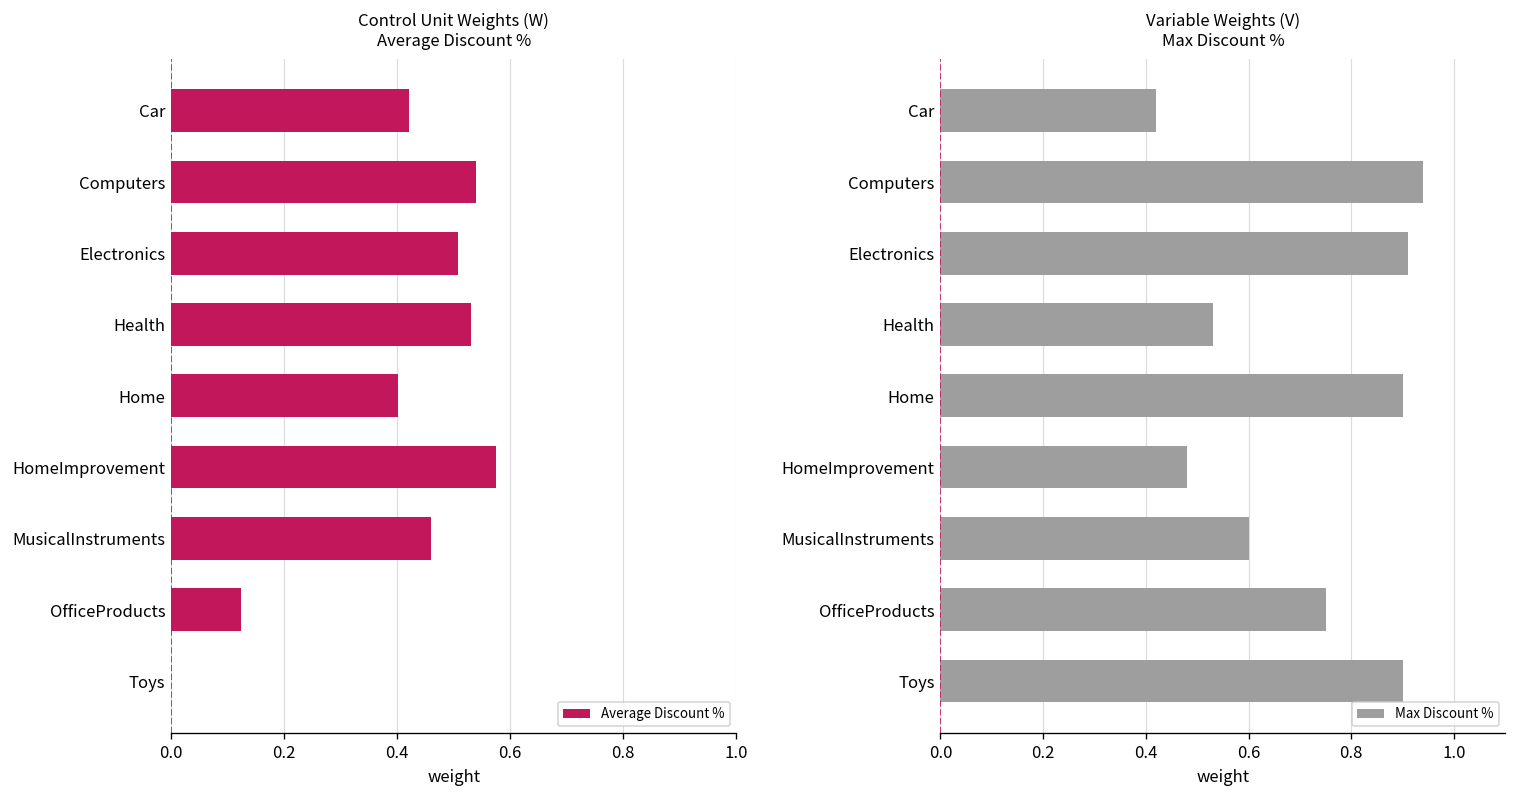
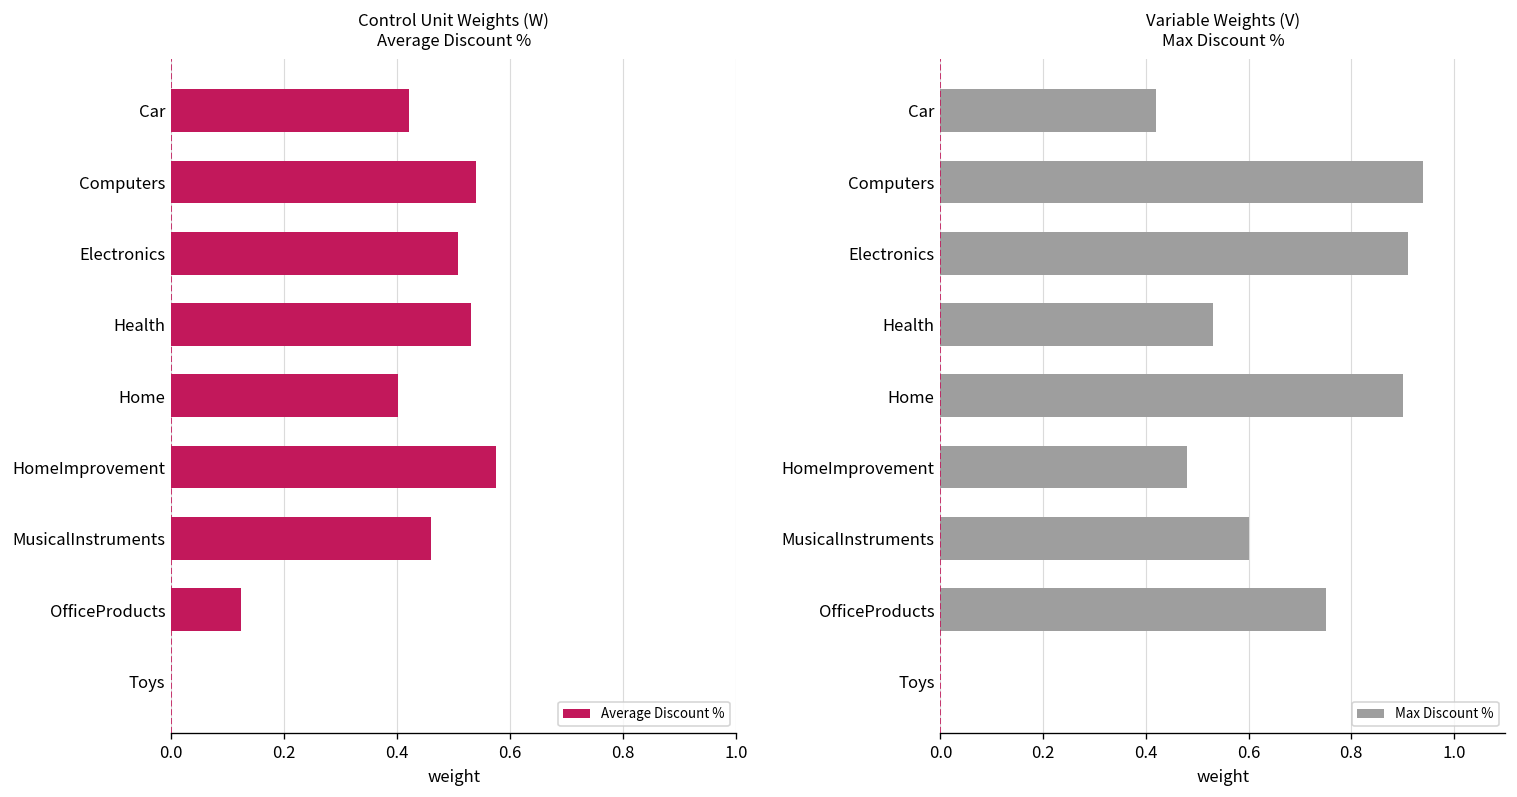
Variable Weights (V) Max Discount %, Toys: 0.9 -> 0.0
